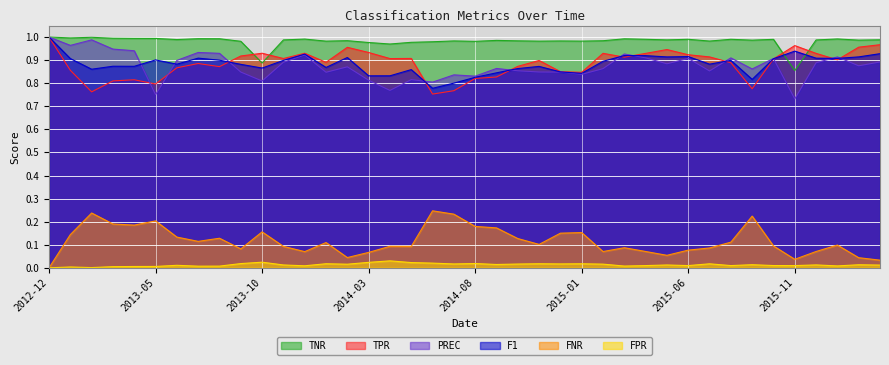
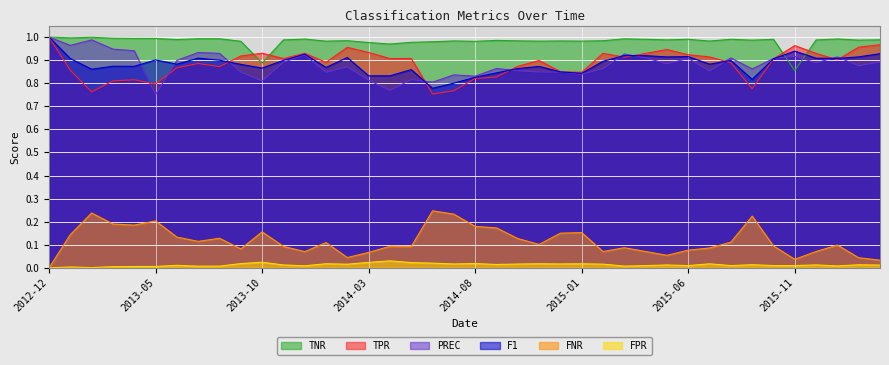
PREC, 2015-11: 0.73 -> 0.92
